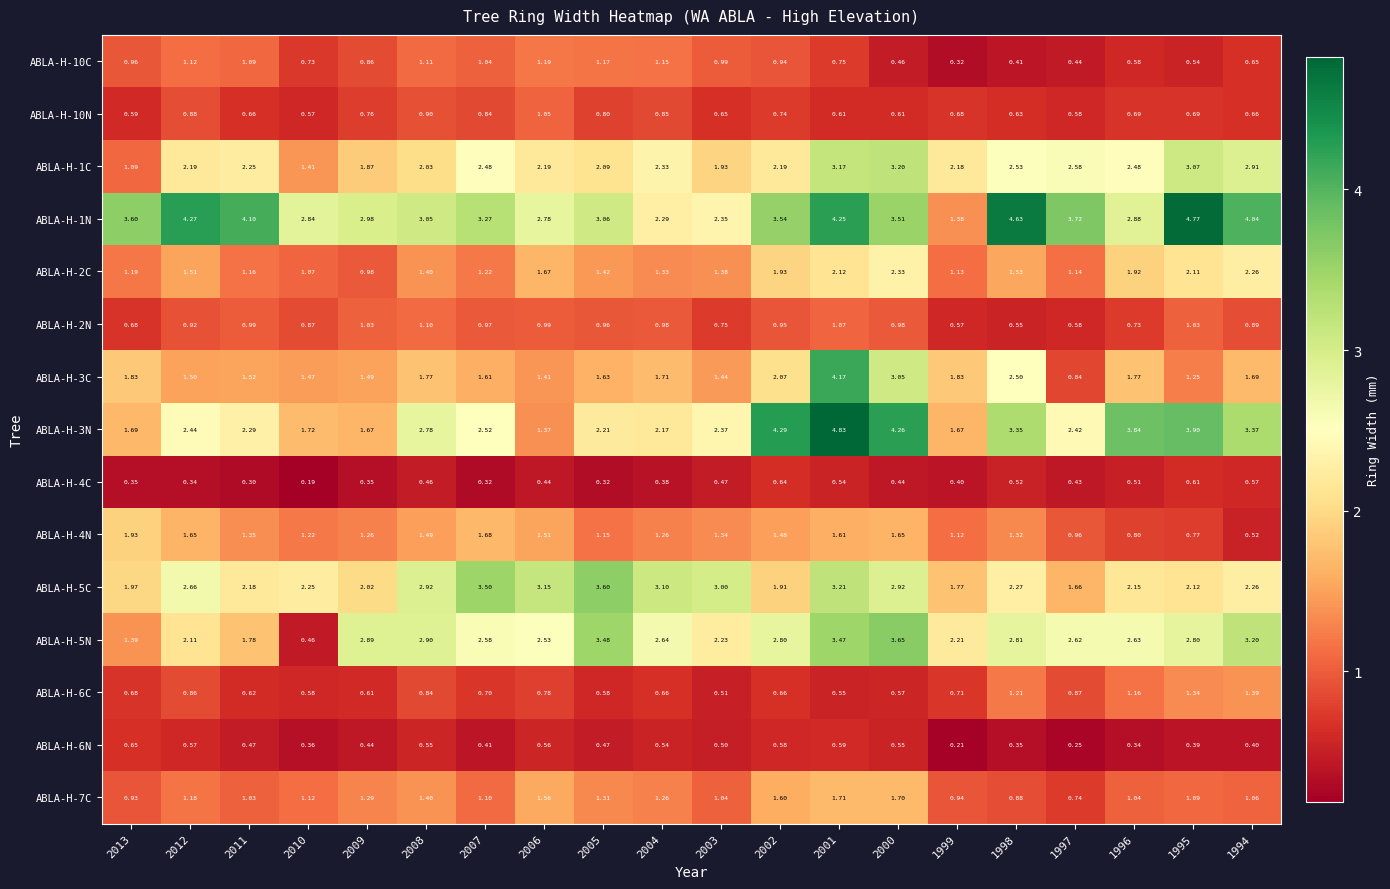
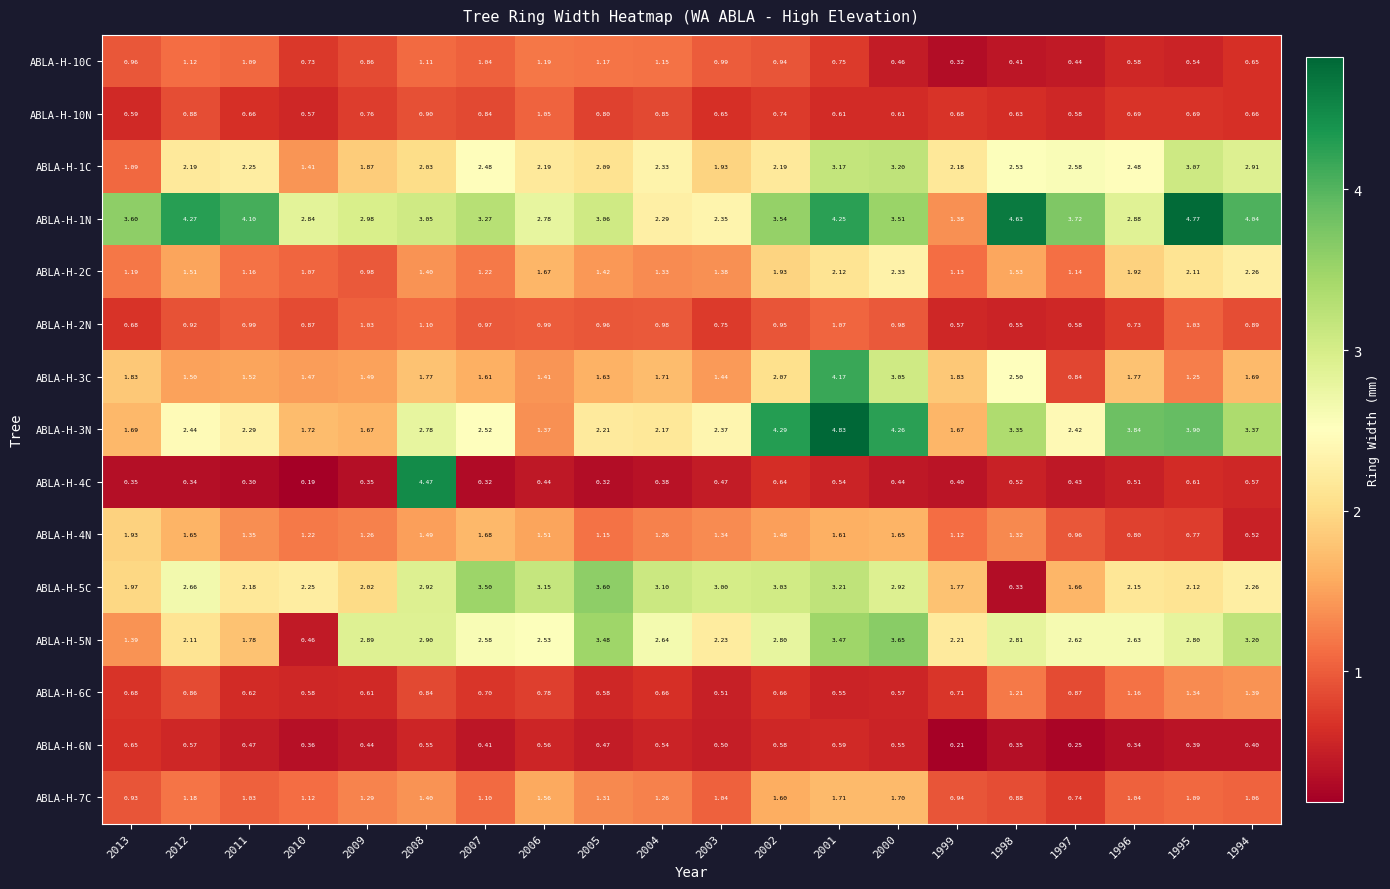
ABLA-H-4C, 2008: 0.46 -> 4.47
ABLA-H-5C, 2002: 1.91 -> 3.03
ABLA-H-5C, 1998: 2.27 -> 0.33
